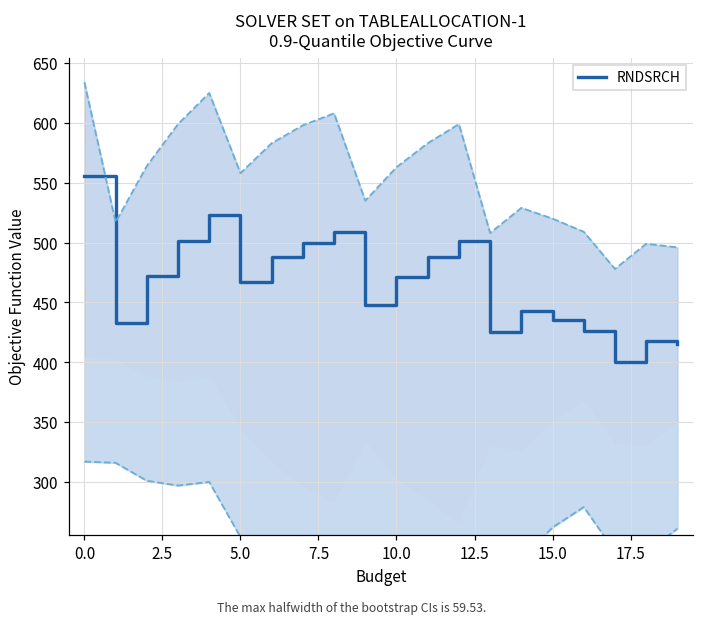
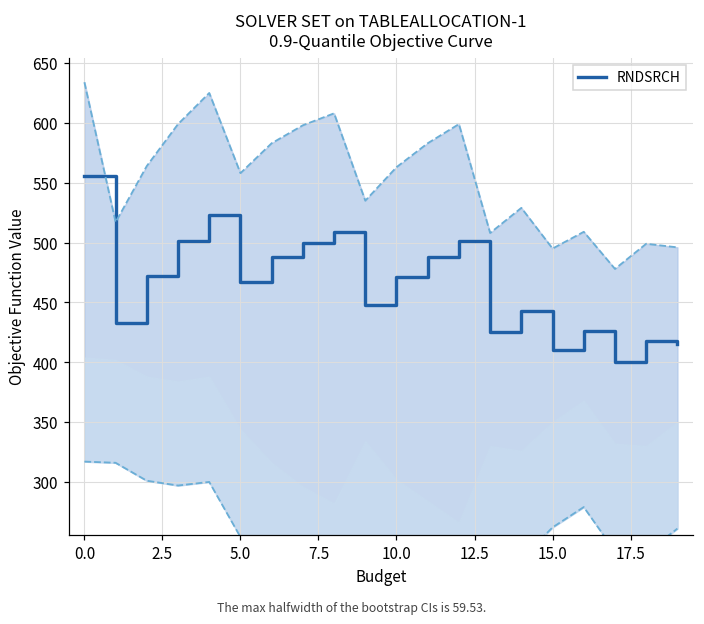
RNDSRCH, 15.0: 435 -> 410
